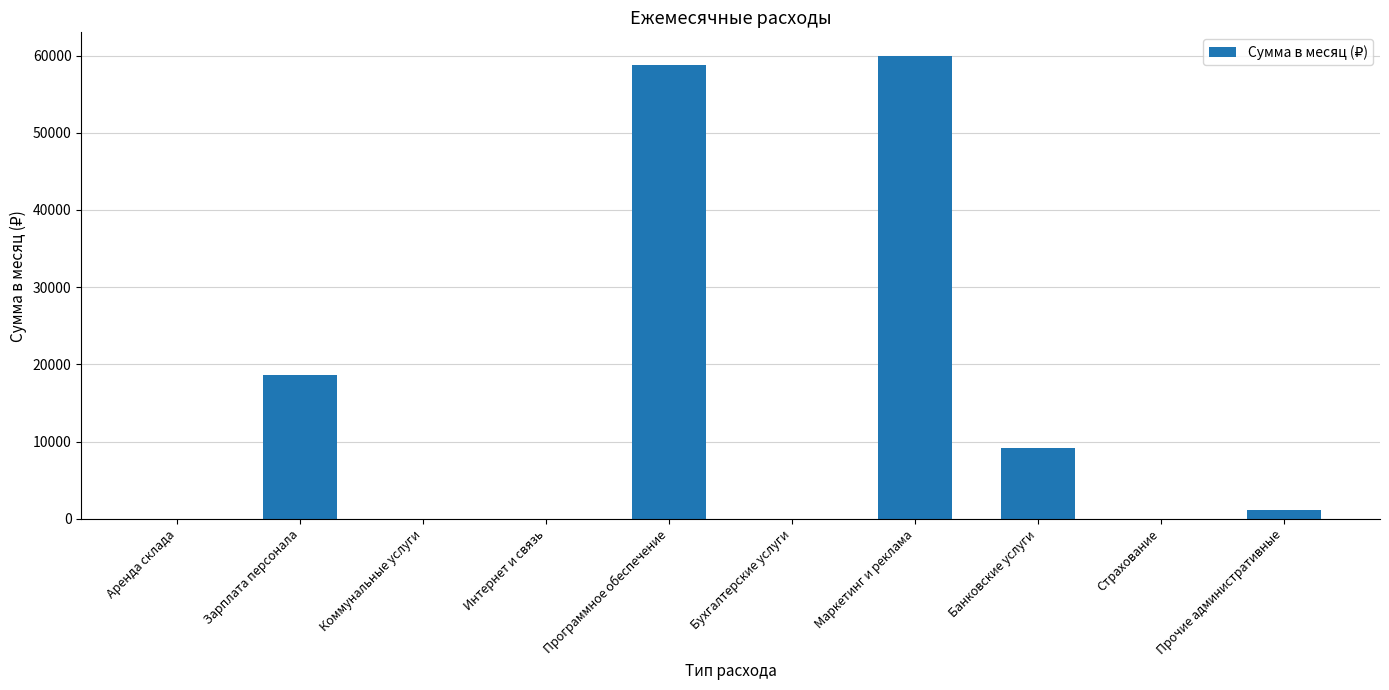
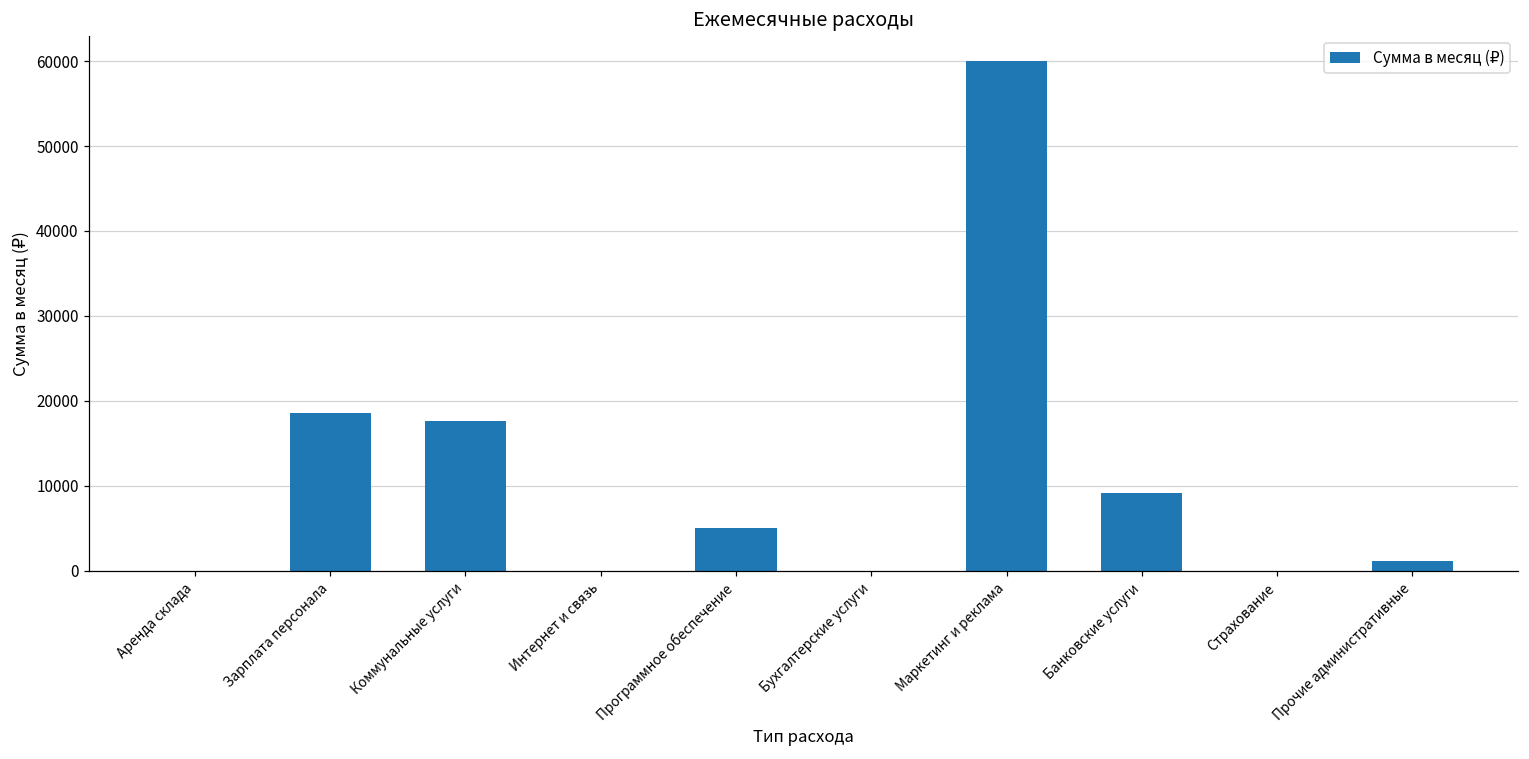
Коммунальные услуги: 0 -> 18000
Программное обеспечение: 59000 -> 5000
